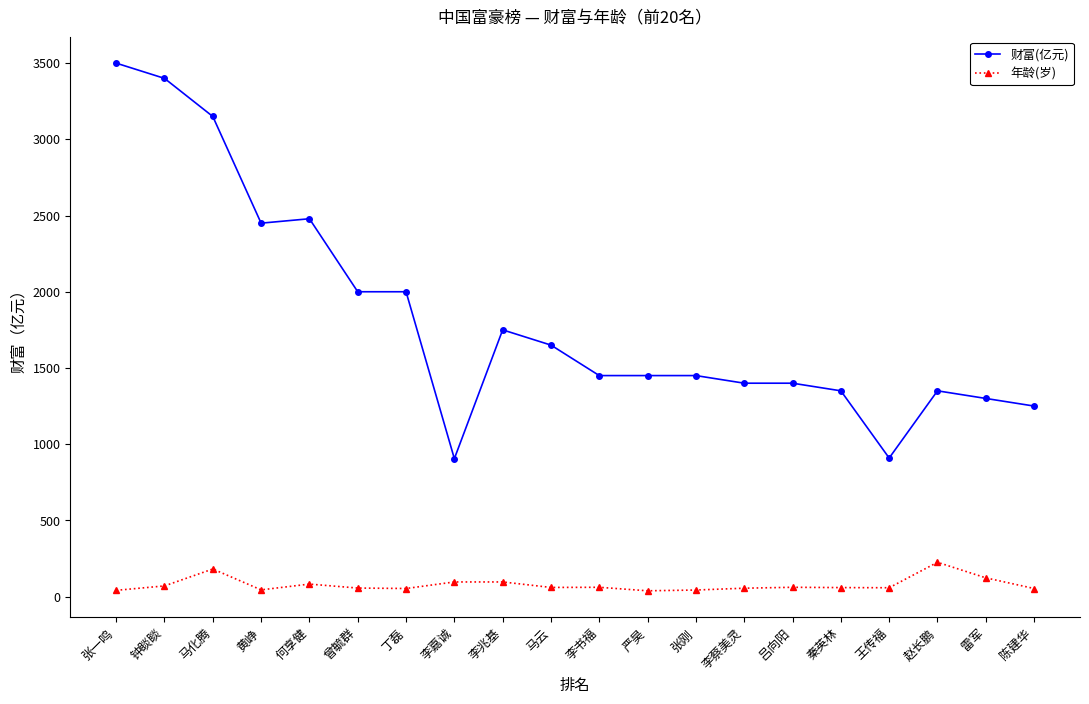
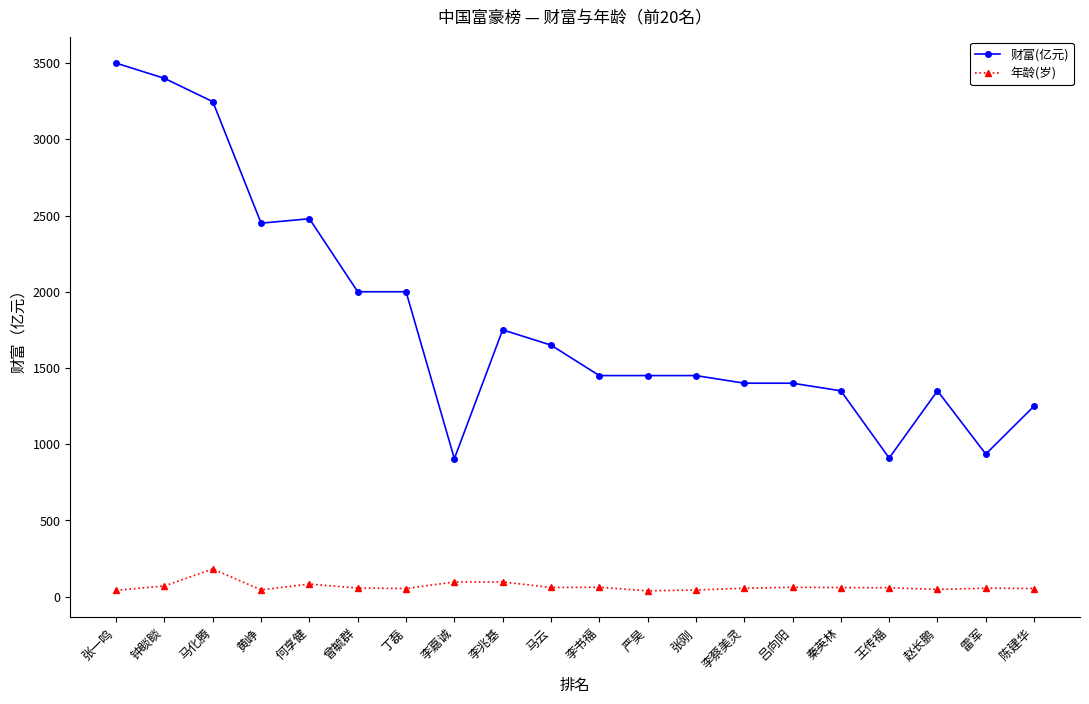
财富(亿元), 马化腾: 3150 -> 3250
年龄(岁), 赵长鹏: 230 -> 50
财富(亿元), 雷军: 1300 -> 940
年龄(岁), 雷军: 120 -> 60
